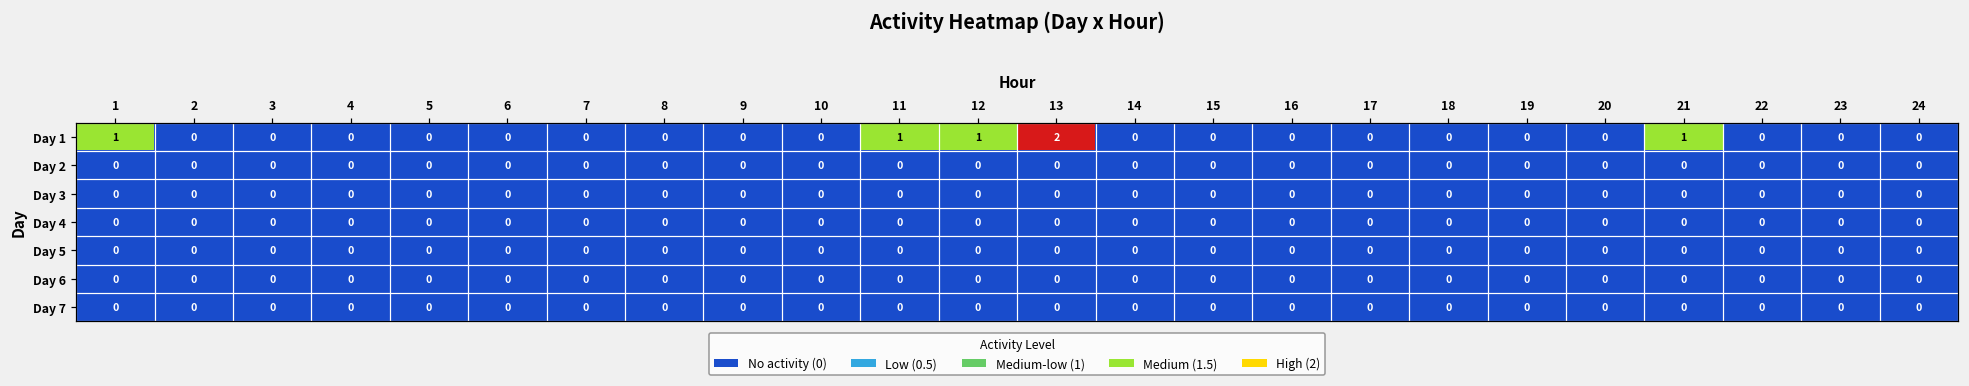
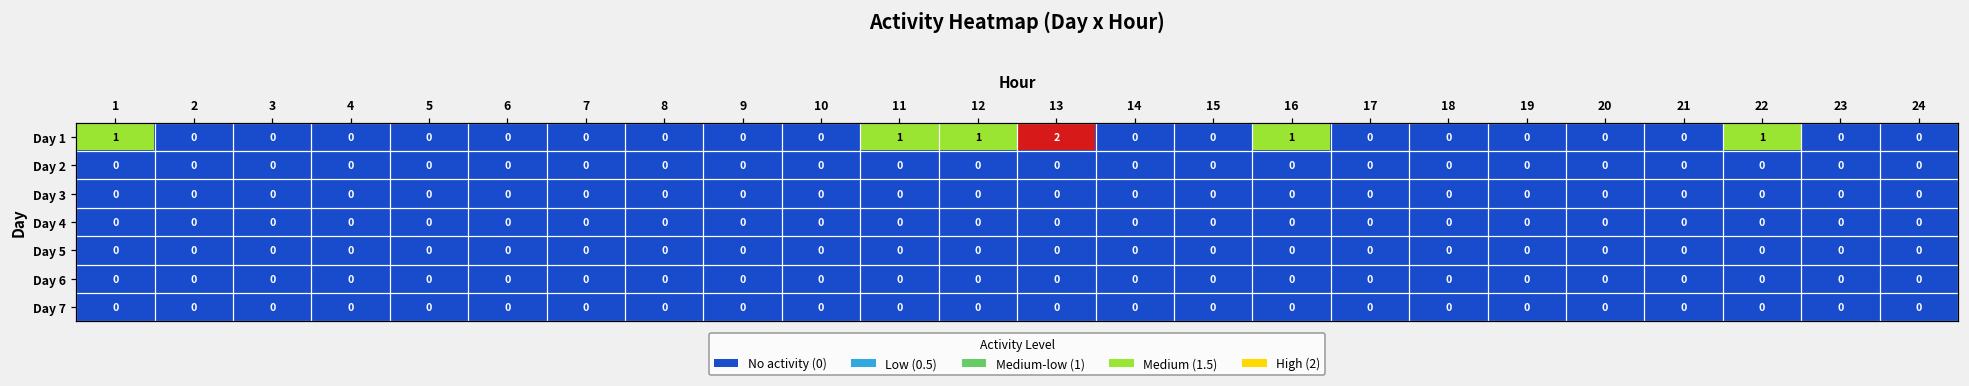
Day 1, 16: 0 -> 1
Day 1, 21: 1 -> 0
Day 1, 22: 0 -> 1
